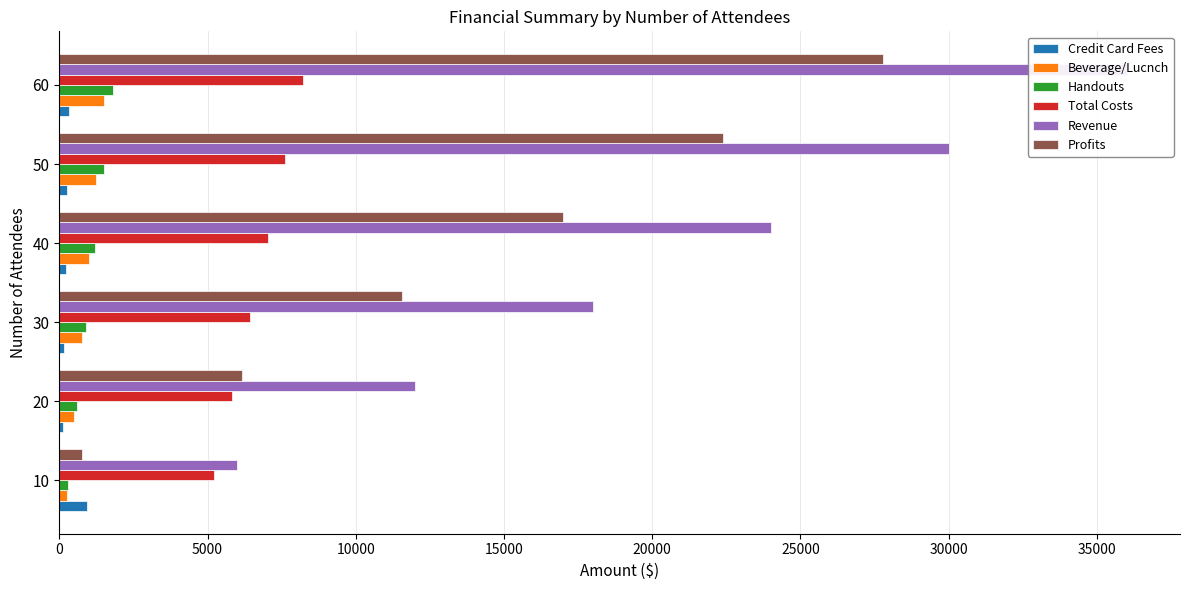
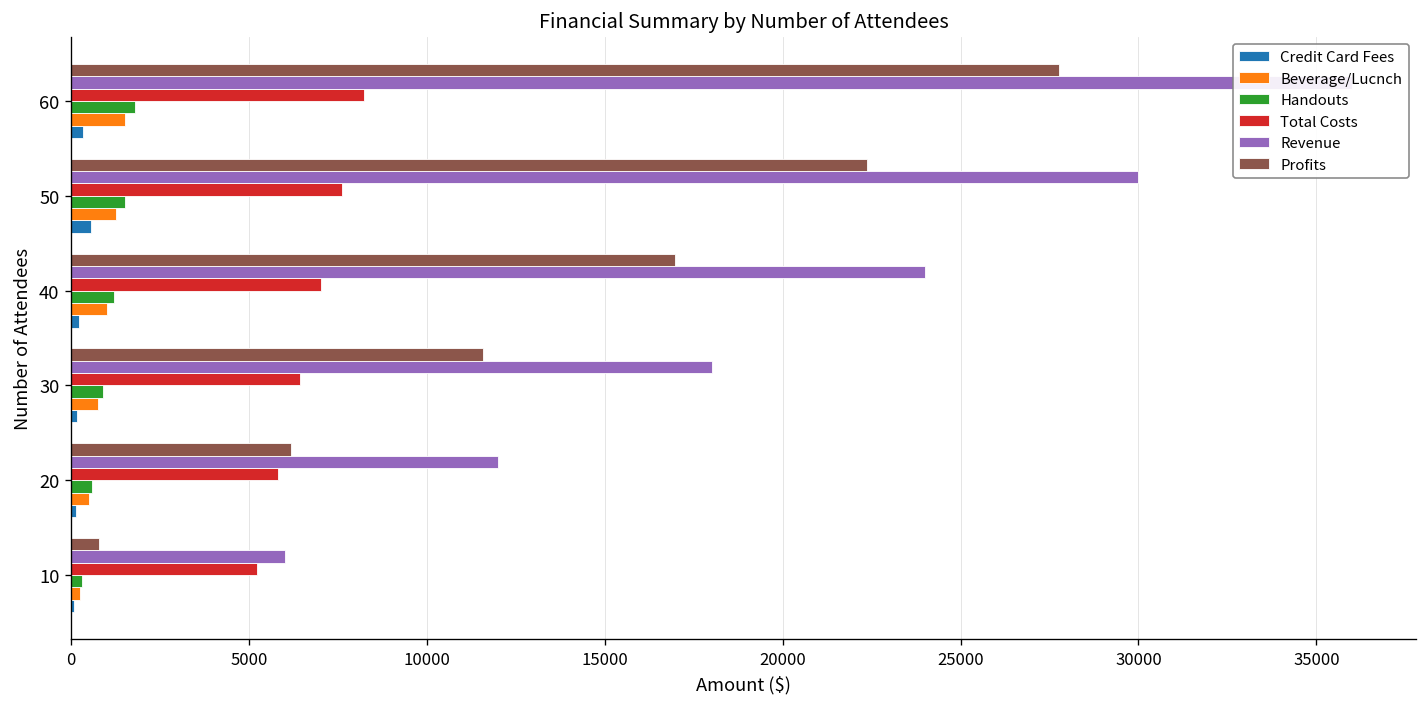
Credit Card Fees, 50: 300 -> 600
Credit Card Fees, 10: 900 -> 100
